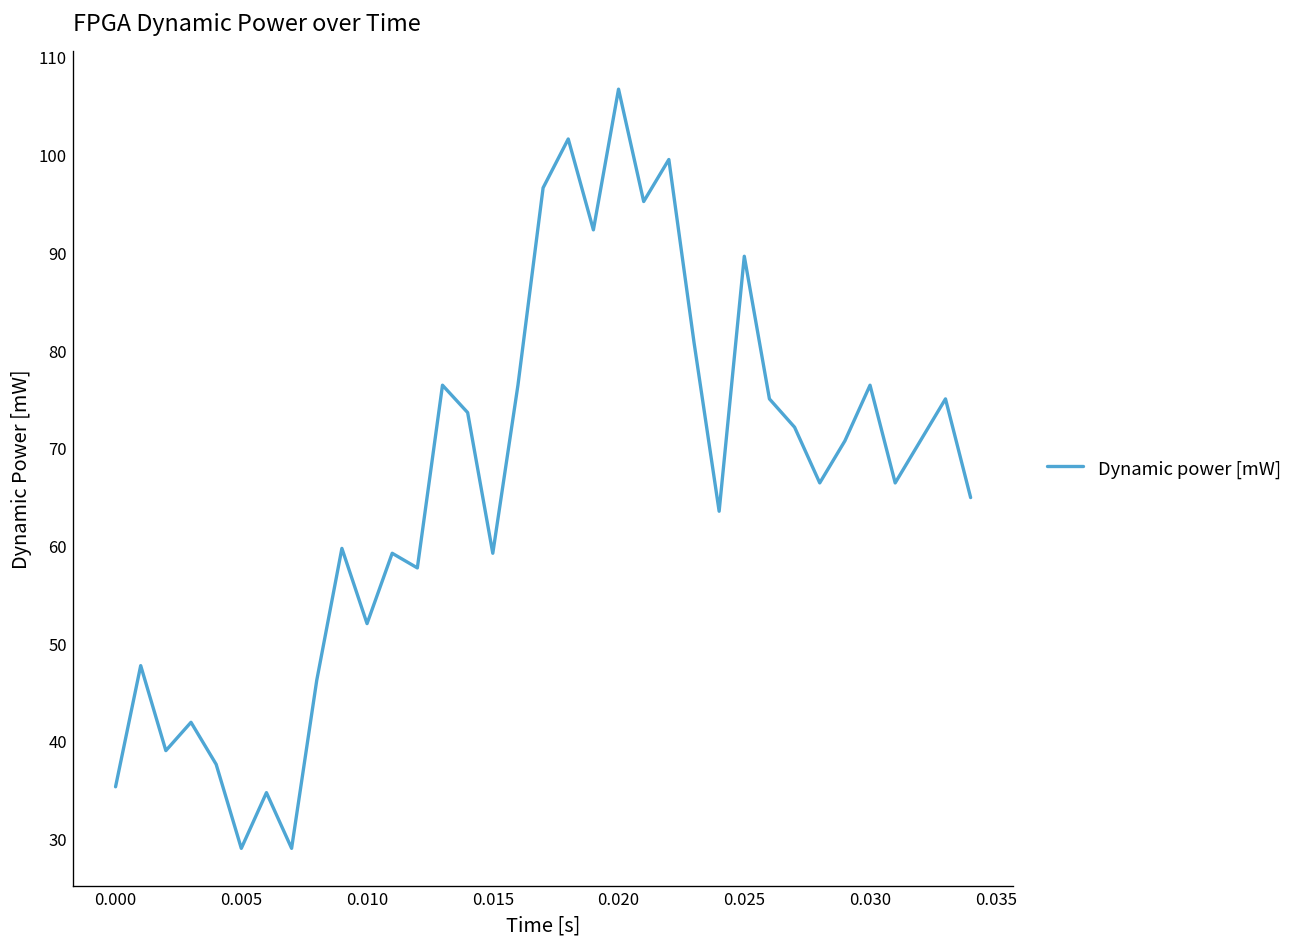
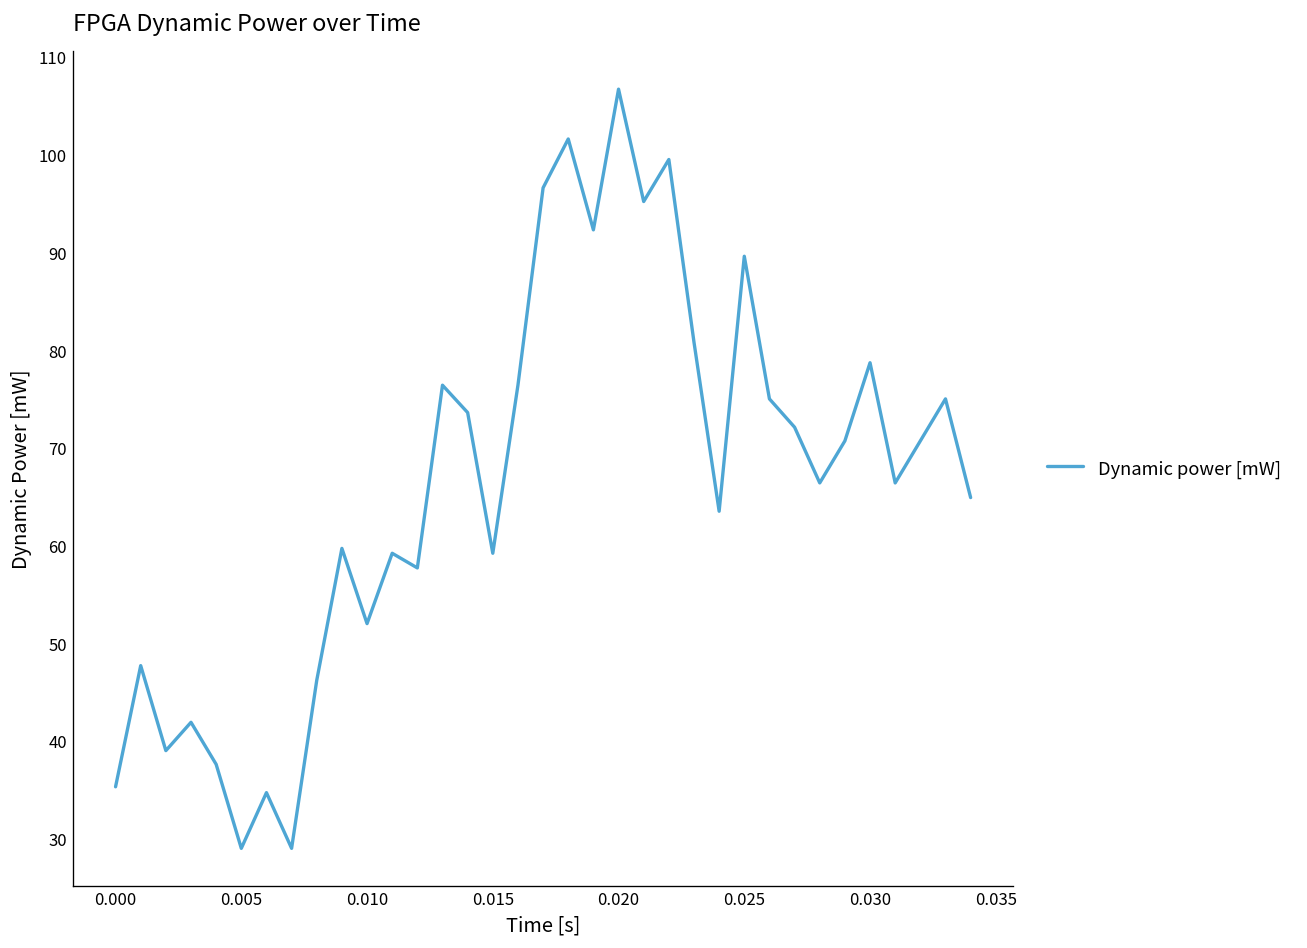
0.030: 77 -> 79
